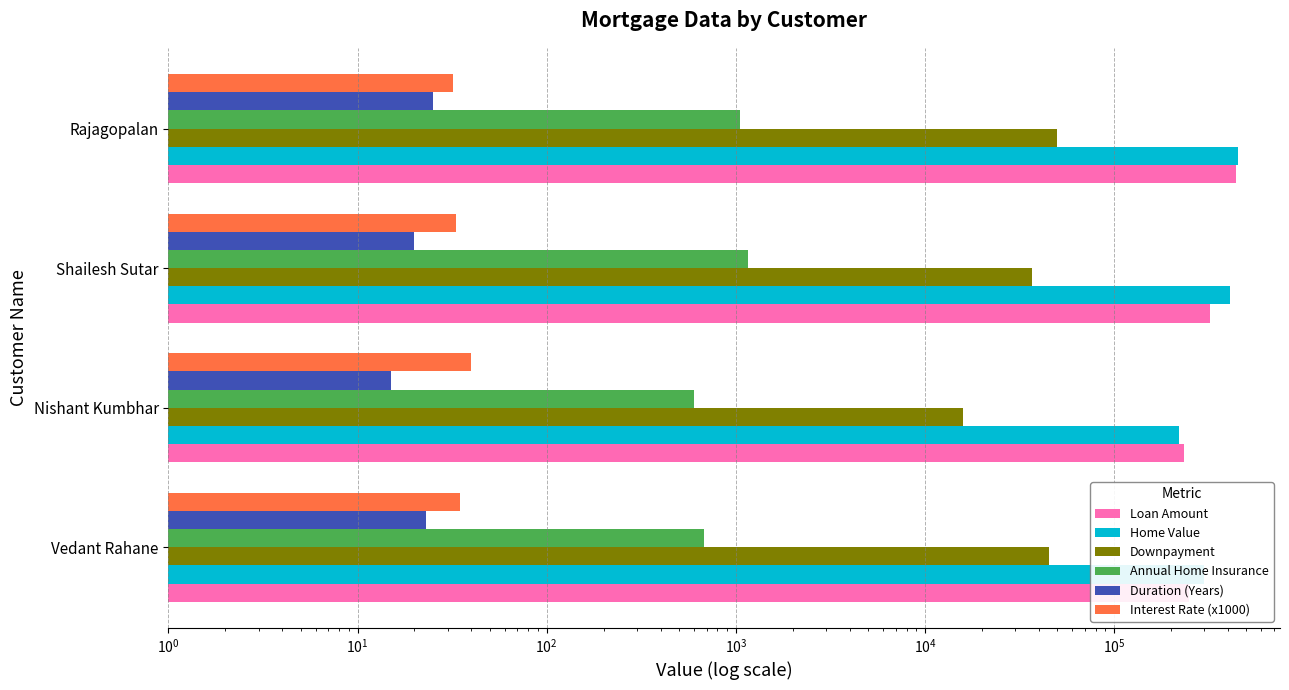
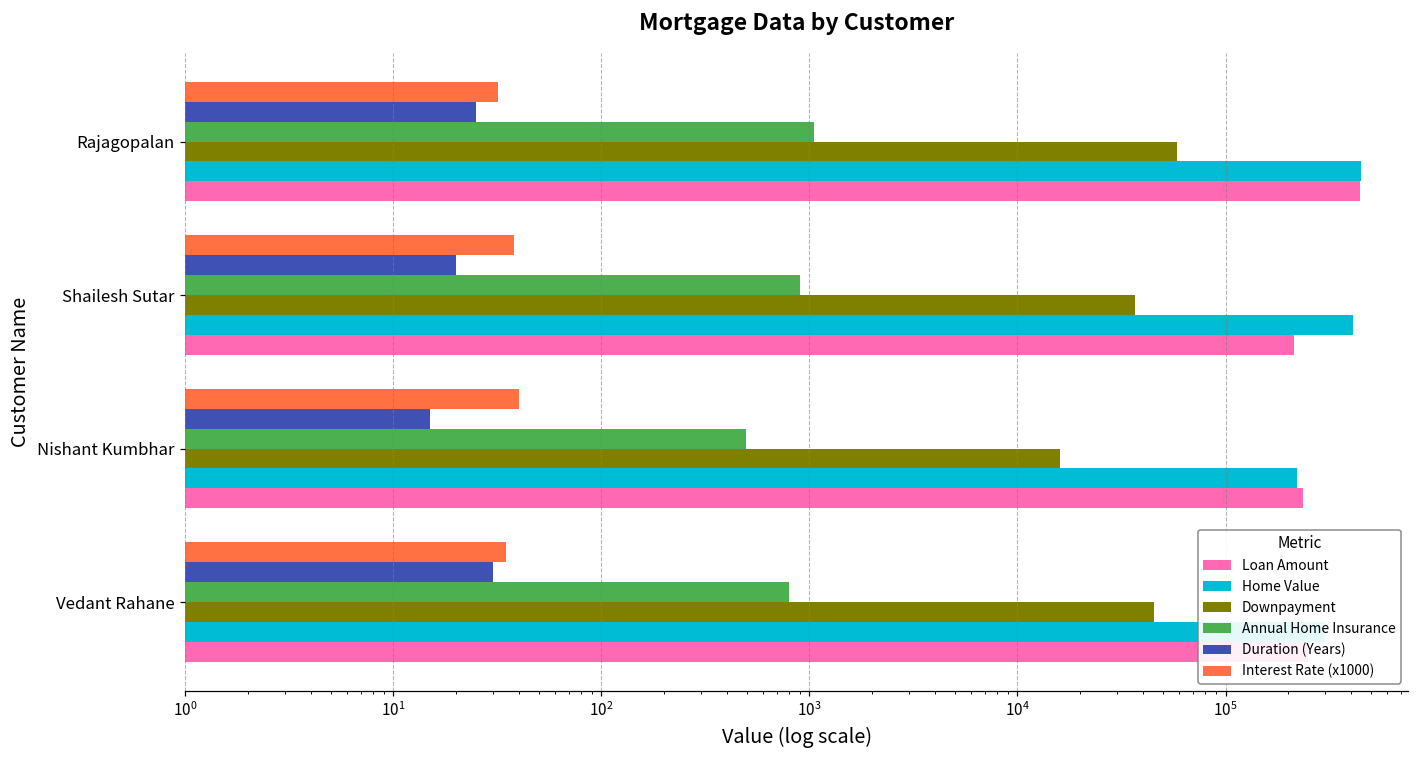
Downpayment, Rajagopalan: 50000 -> 58000
Interest Rate (x1000), Shailesh Sutar: 33 -> 38
Annual Home Insurance, Shailesh Sutar: 1200 -> 900
Loan Amount, Shailesh Sutar: 320000 -> 210000
Annual Home Insurance, Nishant Kumbhar: 600 -> 500
Duration (Years), Vedant Rahane: 23 -> 30
Annual Home Insurance, Vedant Rahane: 680 -> 800
